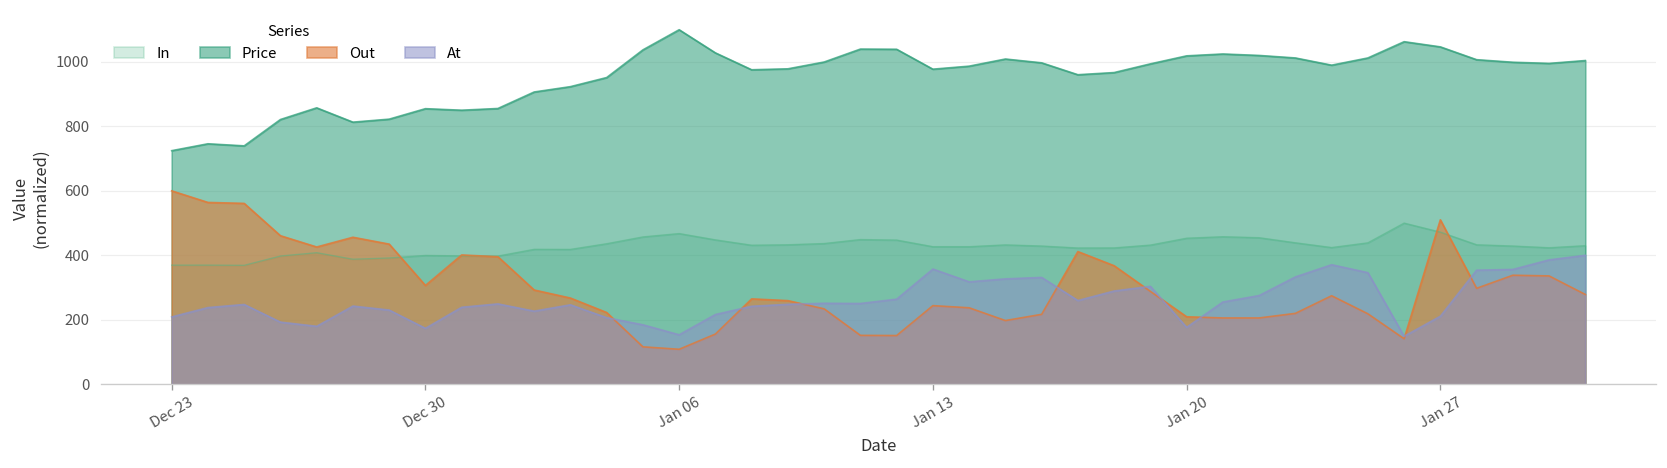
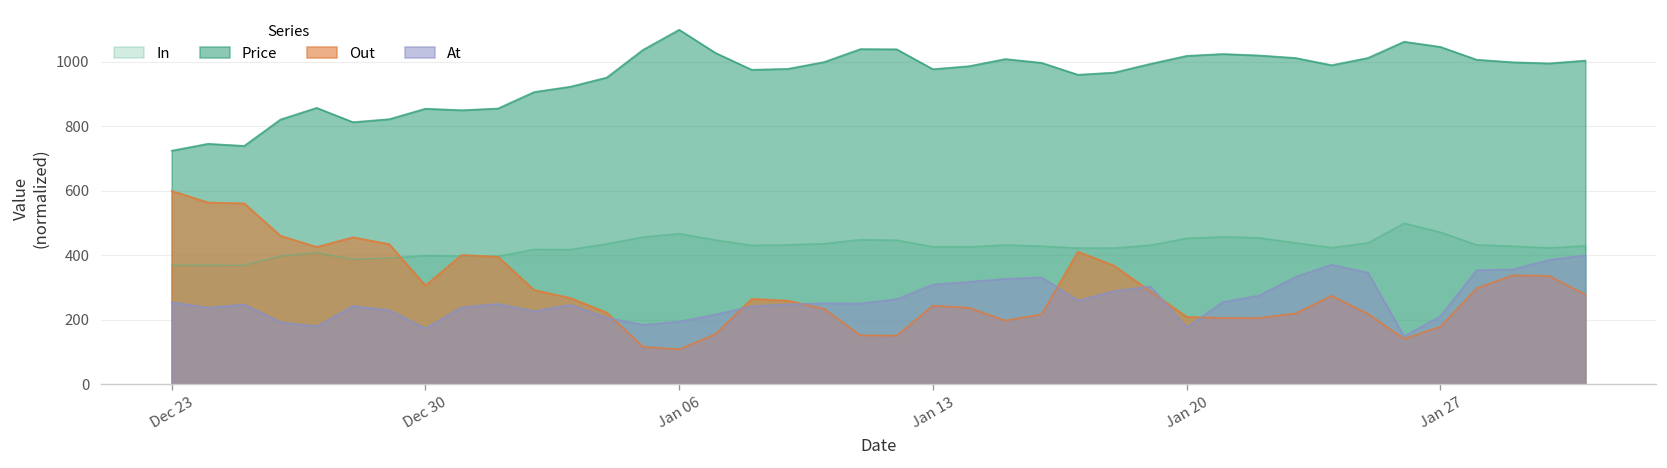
At, Dec 23: 210 -> 250
At, Jan 06: 150 -> 190
At, Jan 13: 360 -> 310
Out, Jan 27: 510 -> 180
